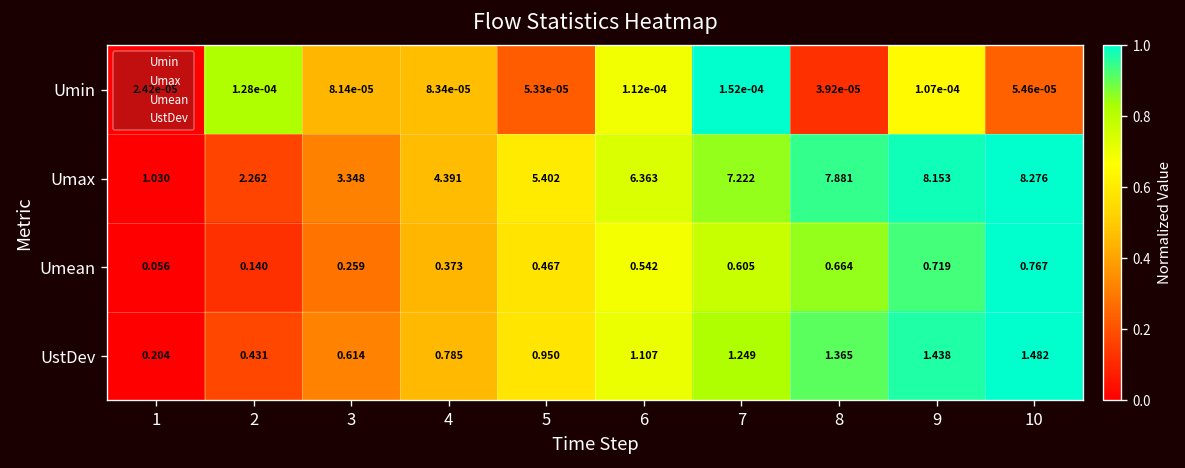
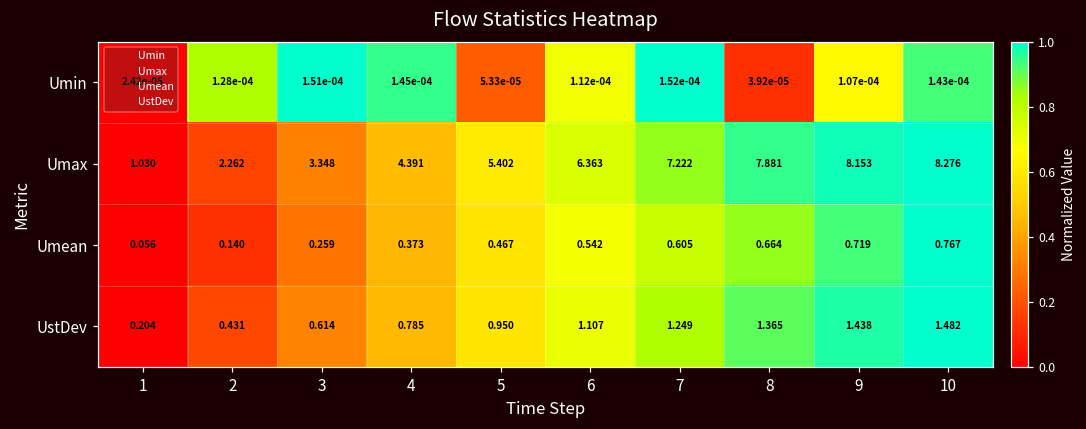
Umin, 3: 8.14e-05 -> 1.51e-04
Umin, 4: 8.34e-05 -> 1.45e-04
Umin, 10: 5.46e-05 -> 1.43e-04
